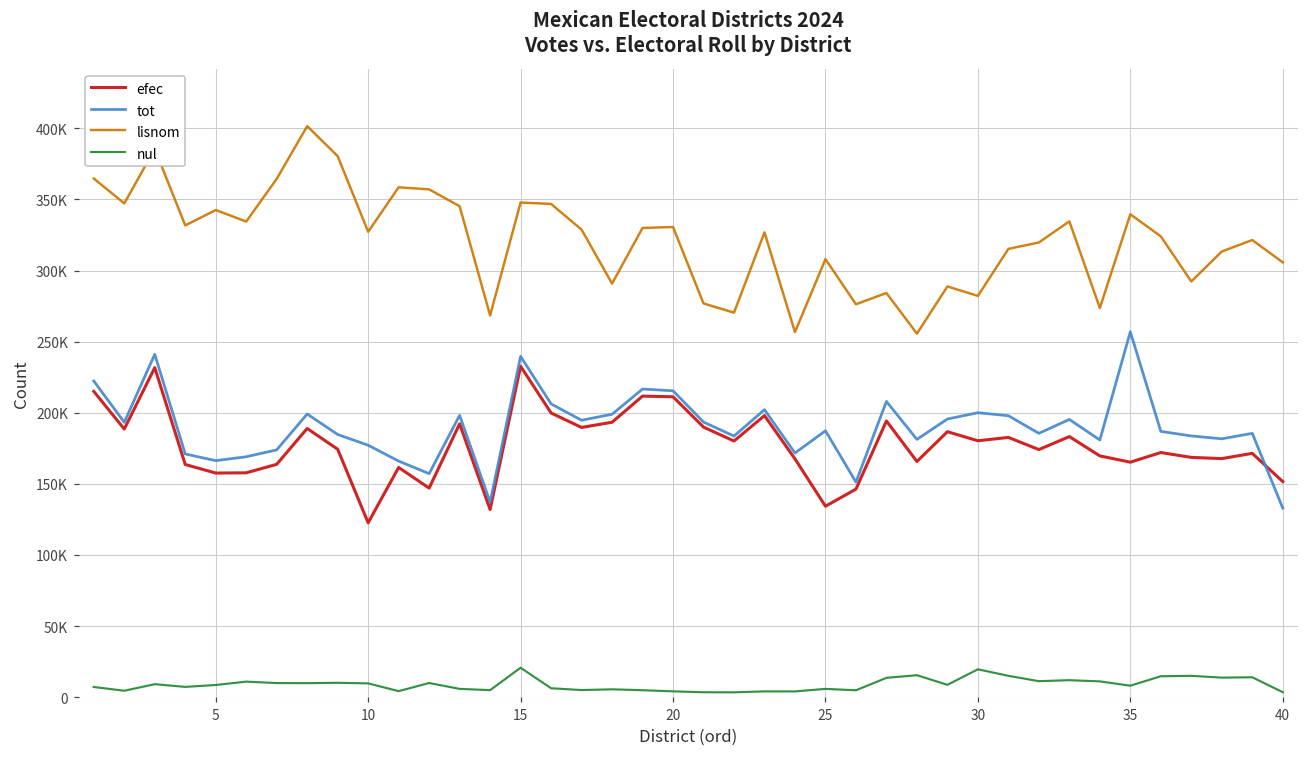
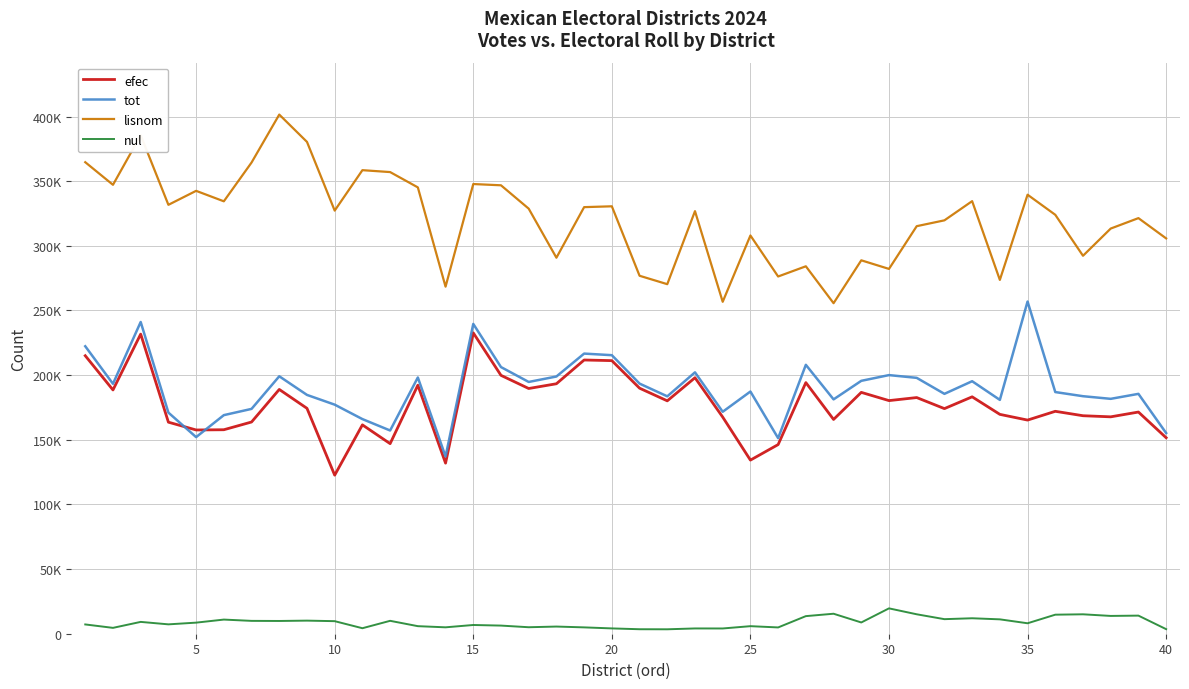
tot, 5: 166000 -> 152000
nul, 15: 21000 -> 7000
tot, 40: 133000 -> 155000
